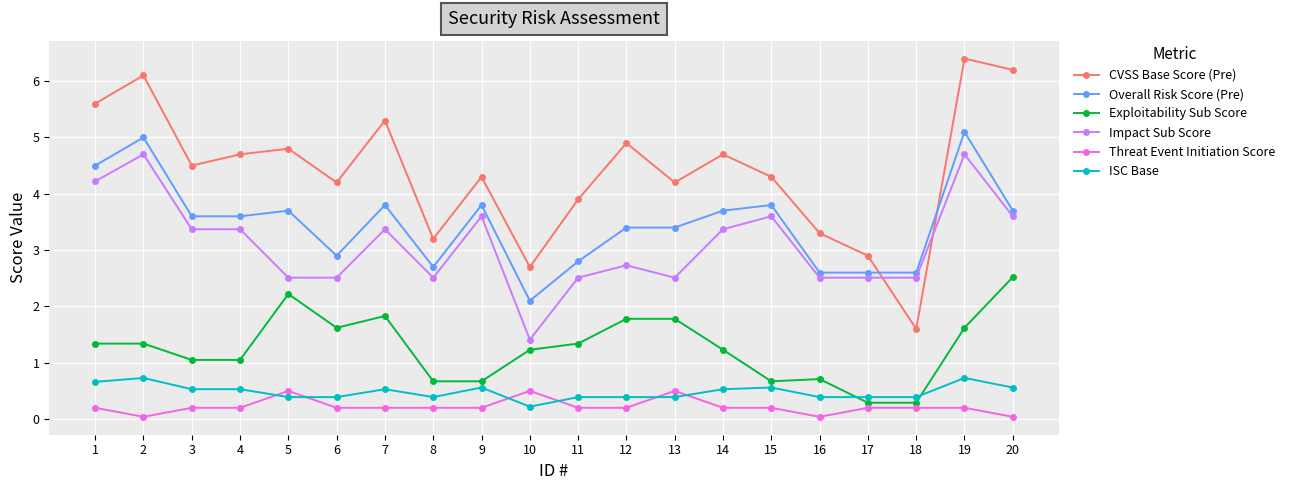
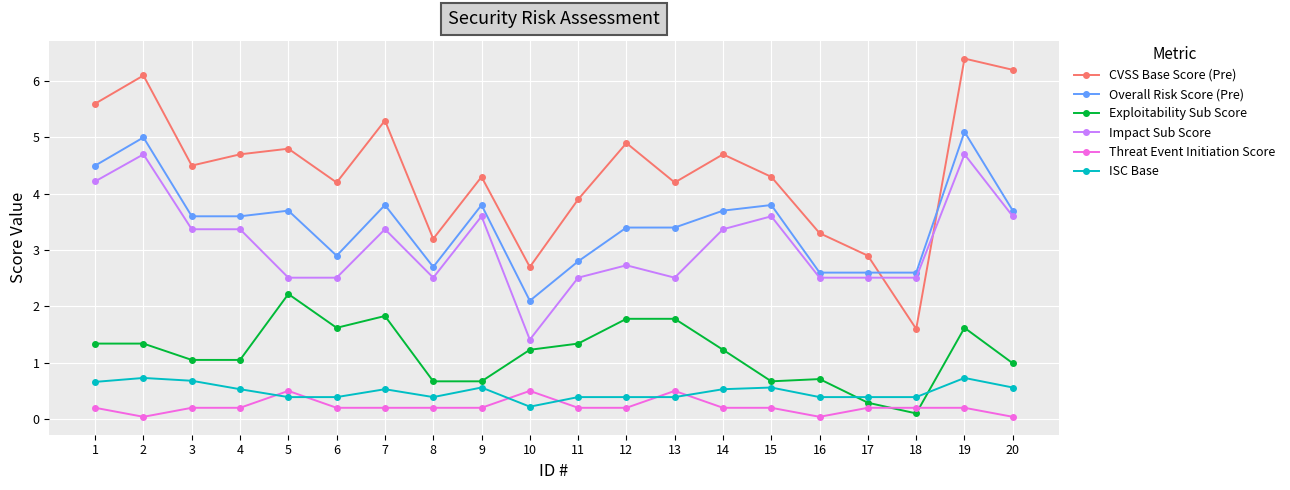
ISC Base, 3: 0.5 -> 0.7
Exploitability Sub Score, 18: 0.3 -> 0.1
Exploitability Sub Score, 20: 2.5 -> 1.0
